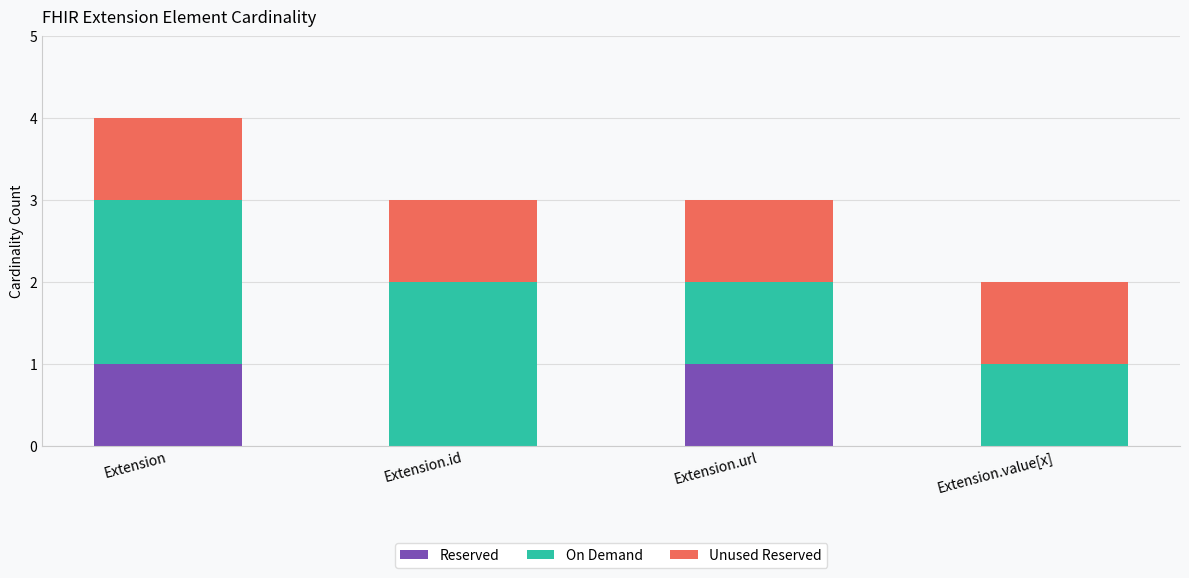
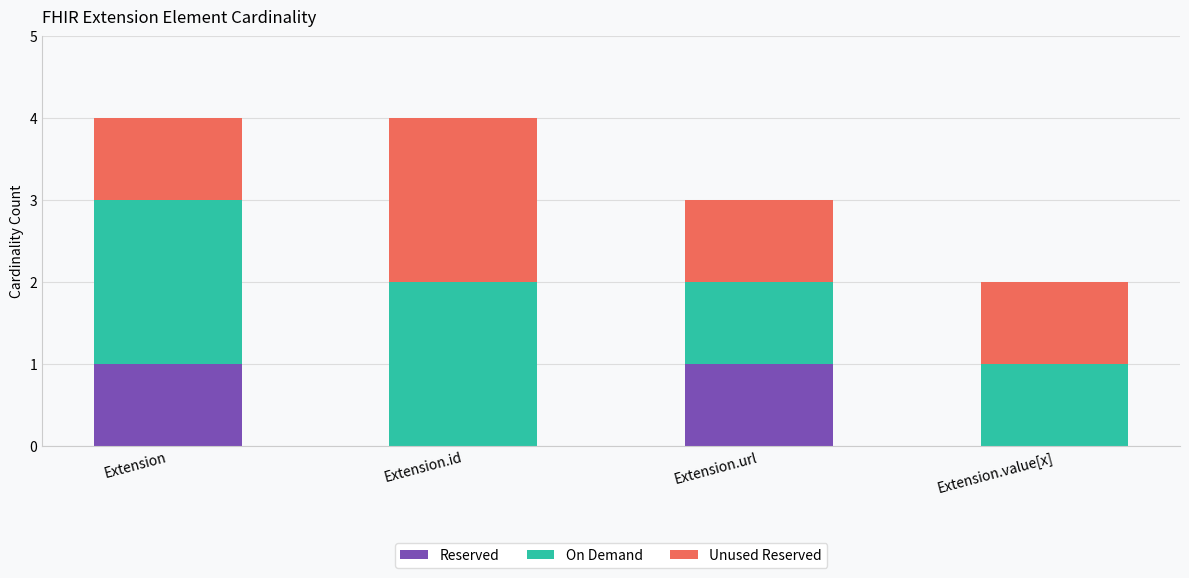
Unused Reserved, Extension.id: 1 -> 2
